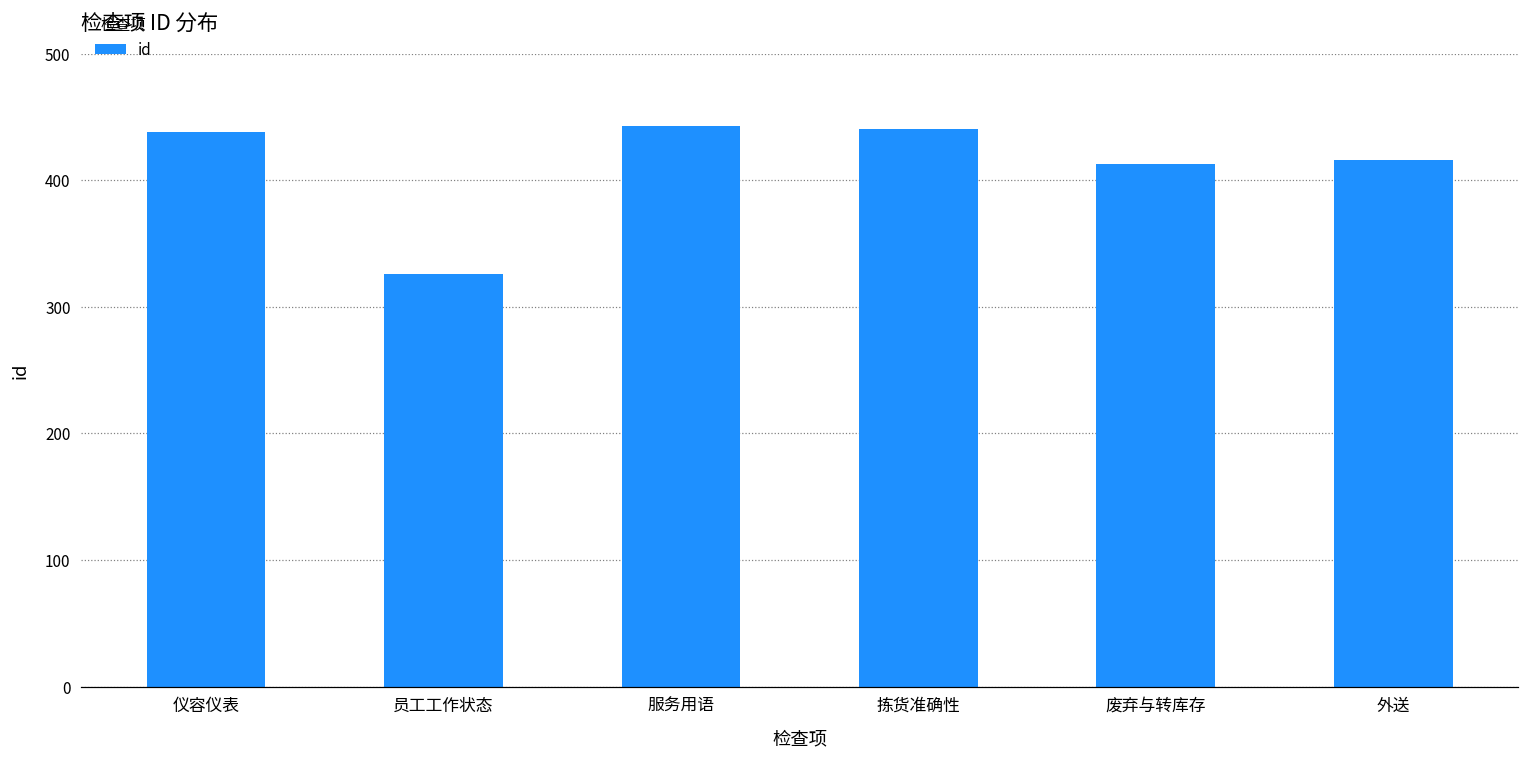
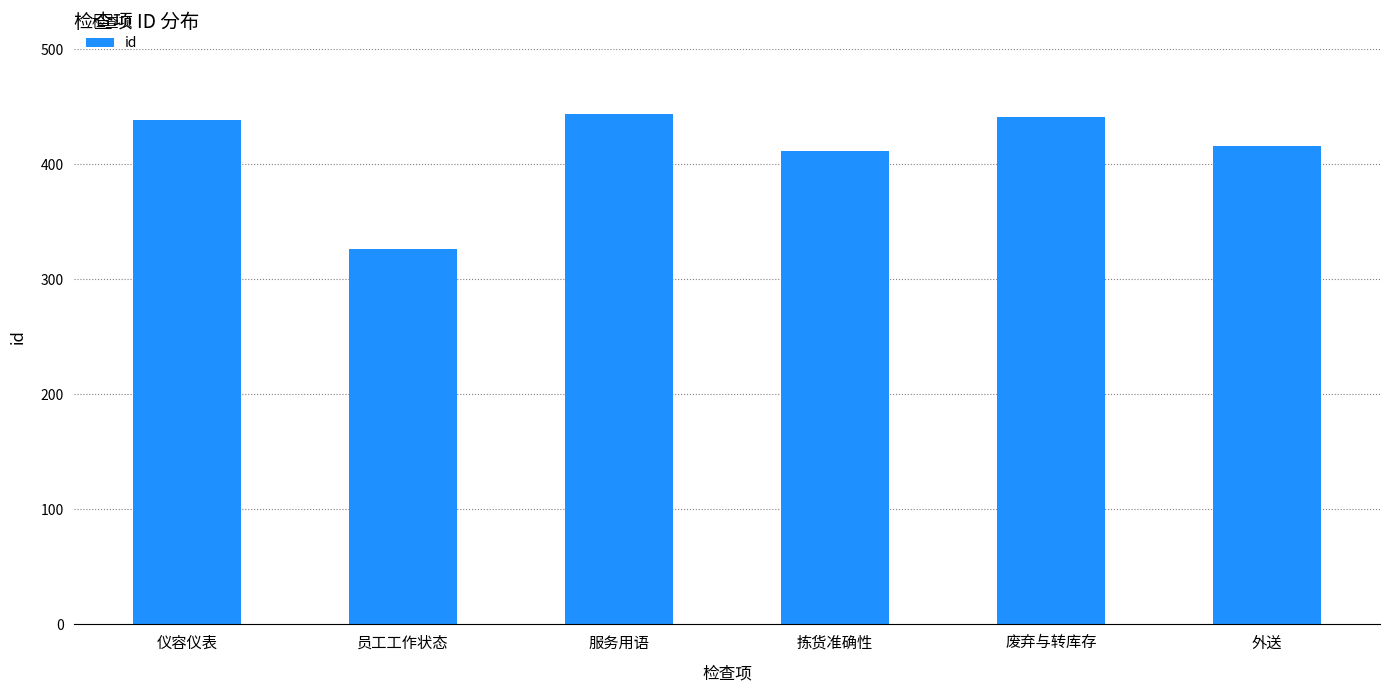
拣货准确性: 440 -> 411
废弃与转库存: 413 -> 441
